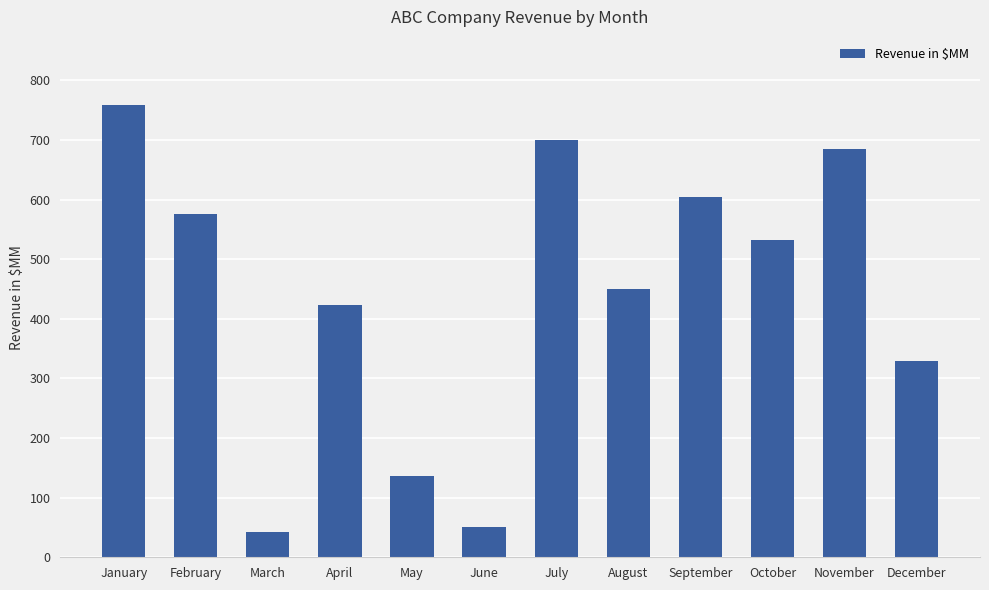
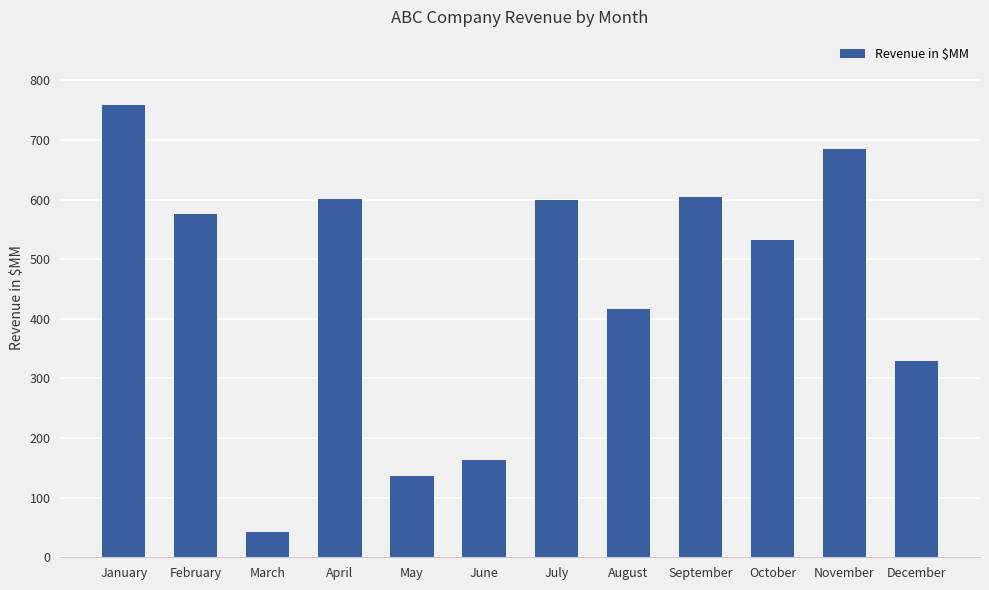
April: 420 -> 600
June: 50 -> 160
July: 700 -> 600
August: 450 -> 420
